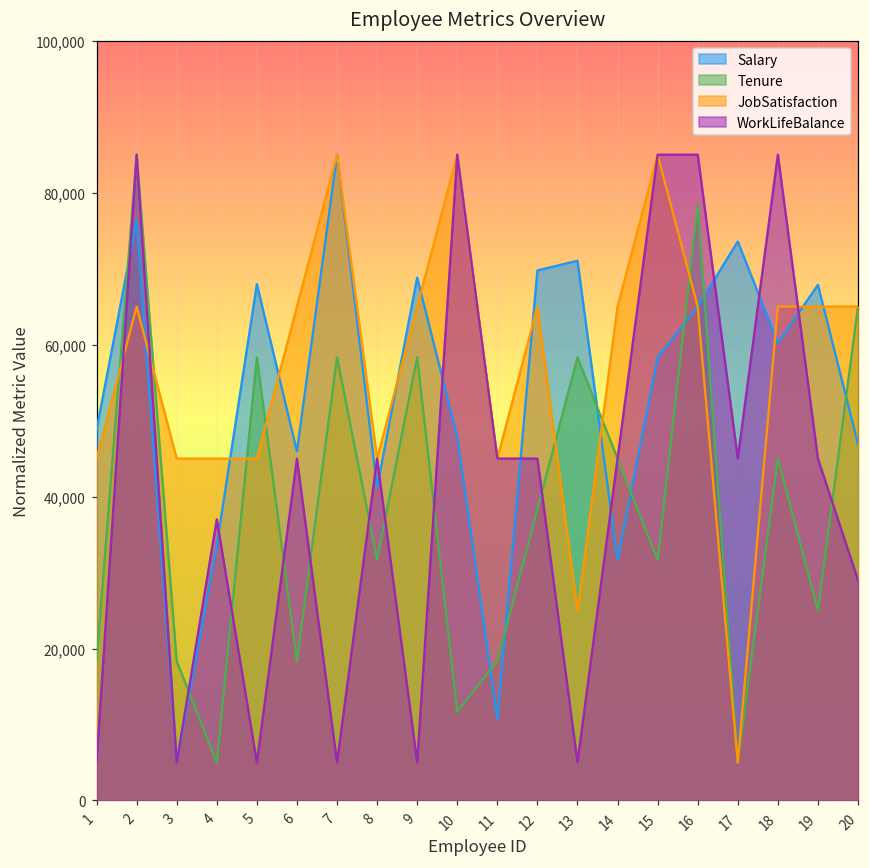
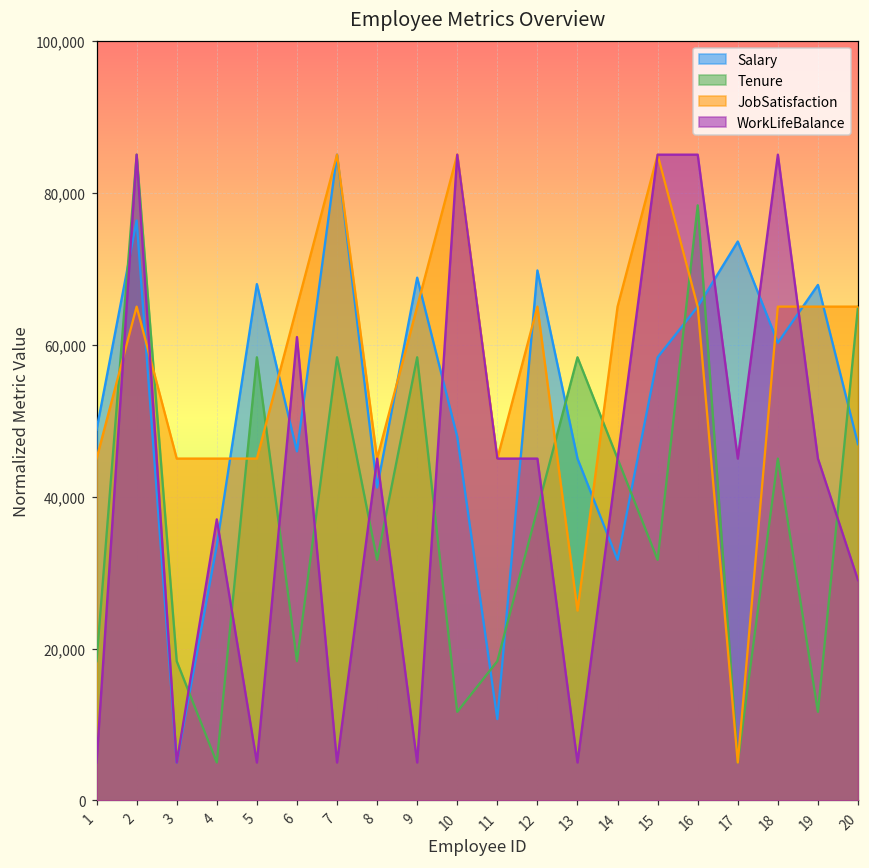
WorkLifeBalance, 6: 45,000 -> 61,000
Salary, 13: 71,000 -> 45,000
Tenure, 19: 25,000 -> 12,000
